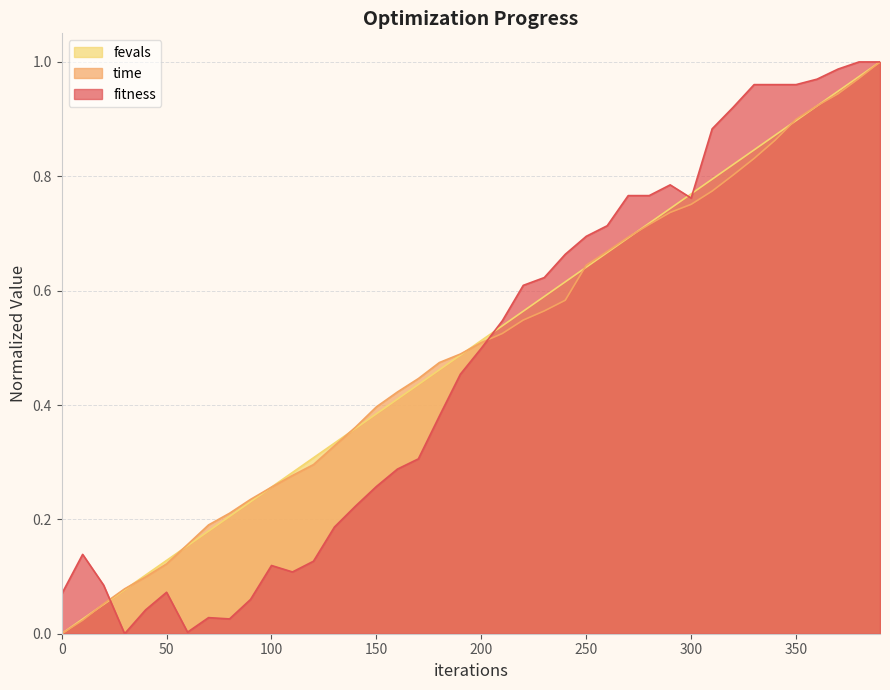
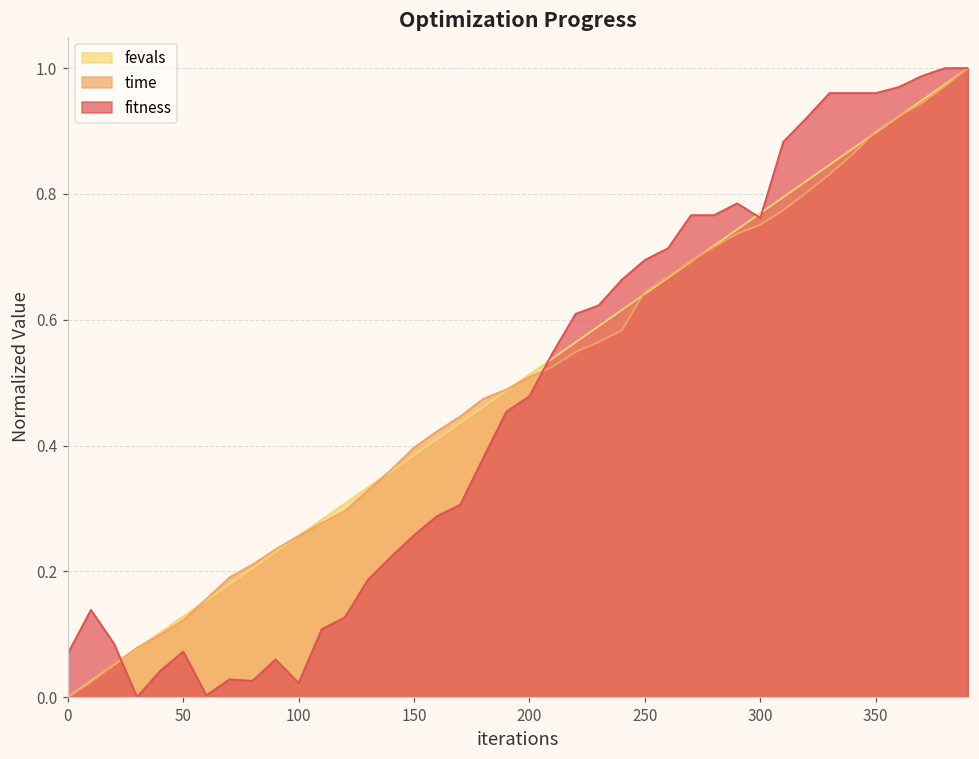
fitness, 100: 0.12 -> 0.02
fitness, 200: 0.50 -> 0.48
